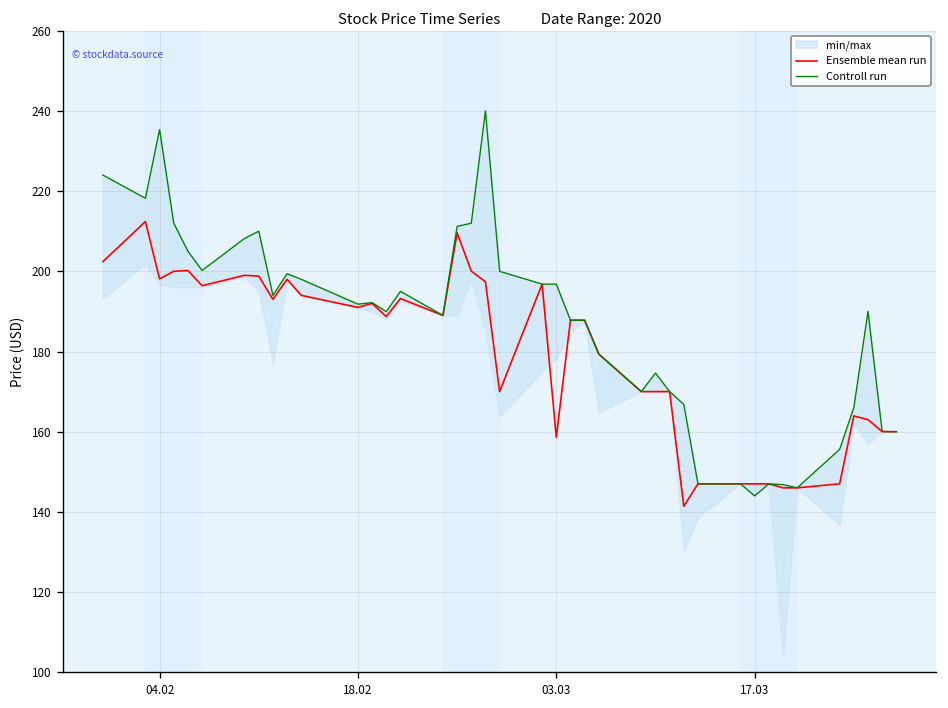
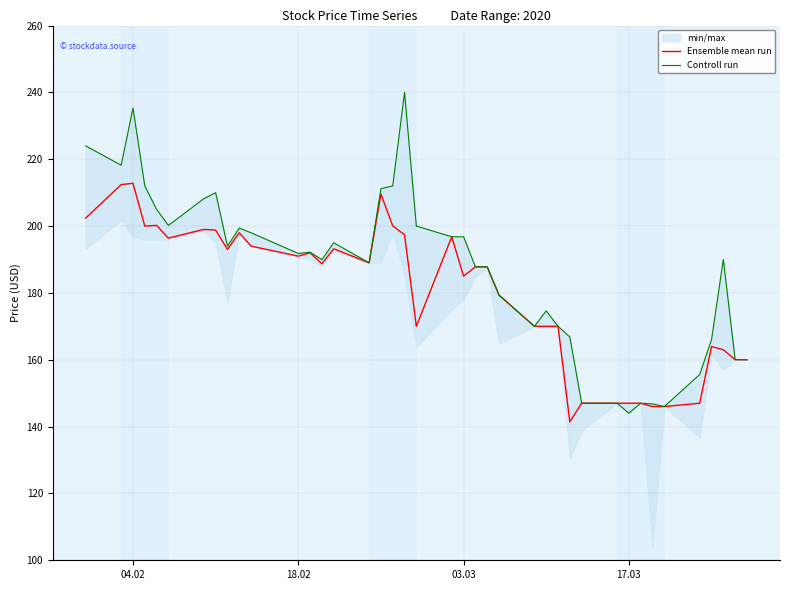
Ensemble mean run, 04.02: 198 -> 213
Ensemble mean run, 03.03: 159 -> 185
